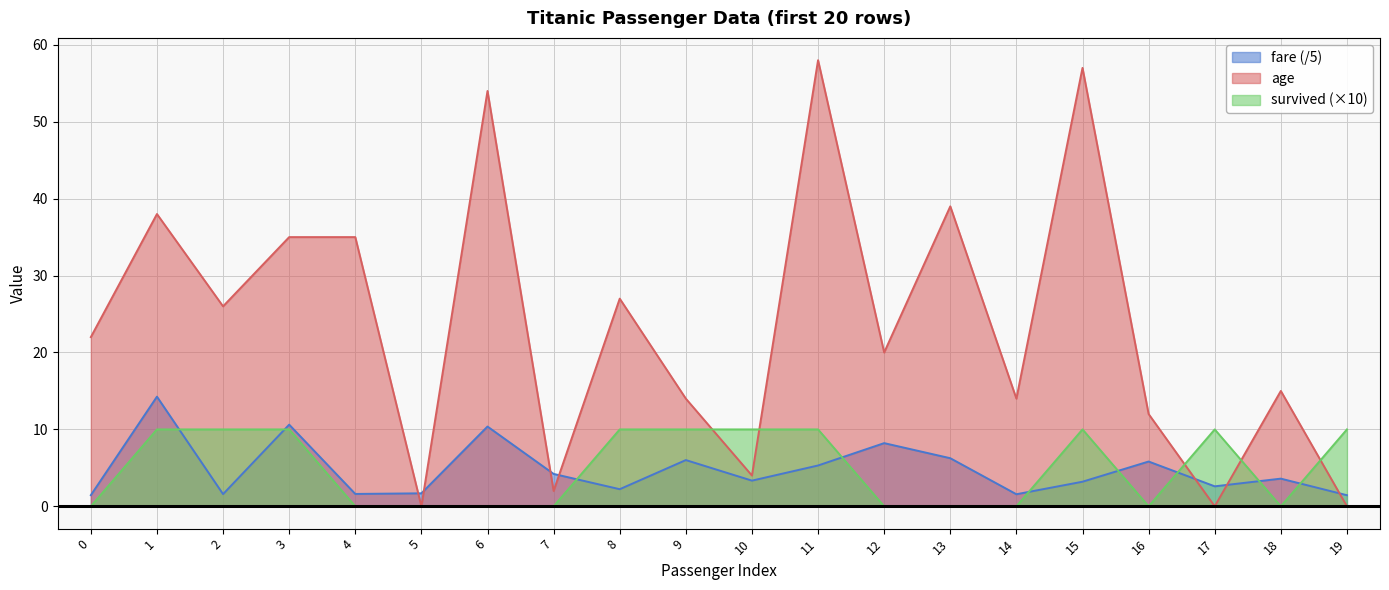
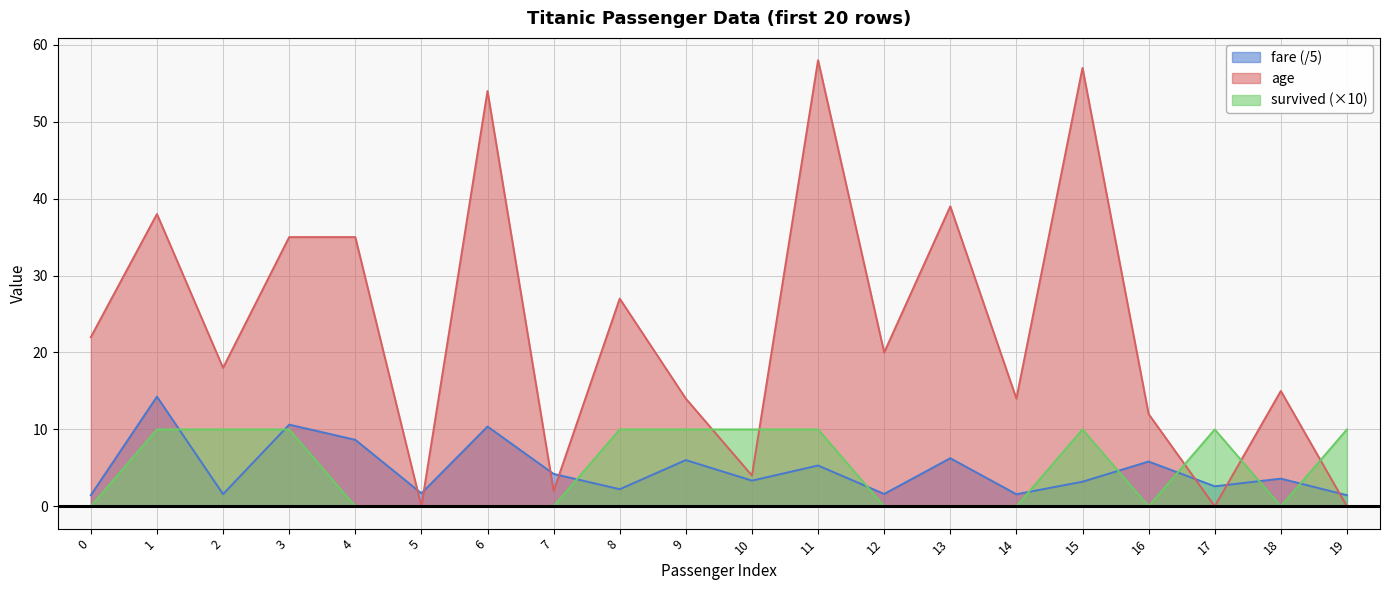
age, 2: 26 -> 18
fare (/5), 4: 2 -> 9
fare (/5), 12: 8 -> 2
